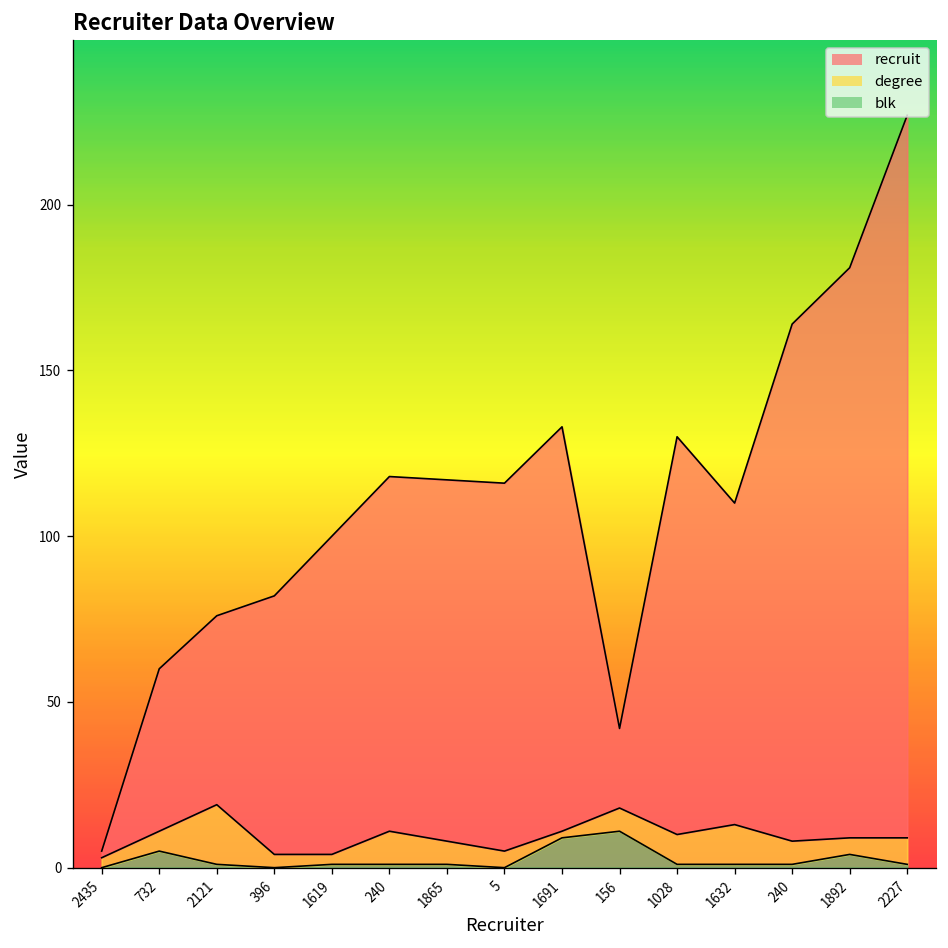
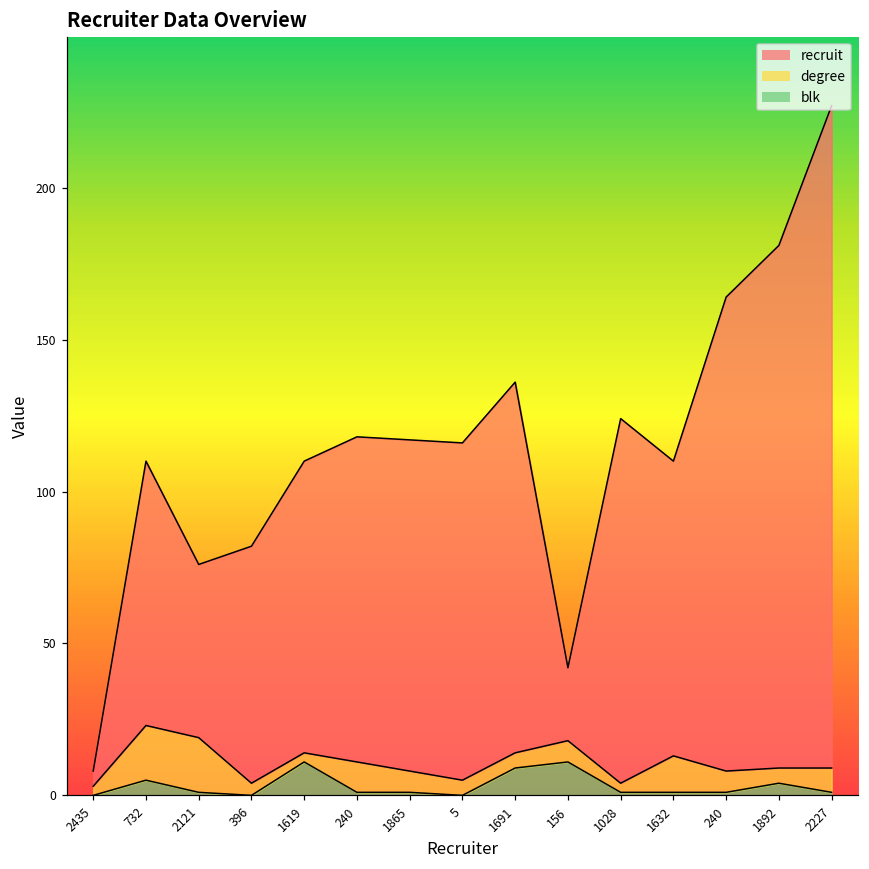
recruit, 2435: 2 -> 5
degree, 732: 6 -> 18
recruit, 732: 49 -> 87
blk, 1619: 1 -> 11
degree, 1691: 2 -> 5
degree, 1028: 9 -> 3
